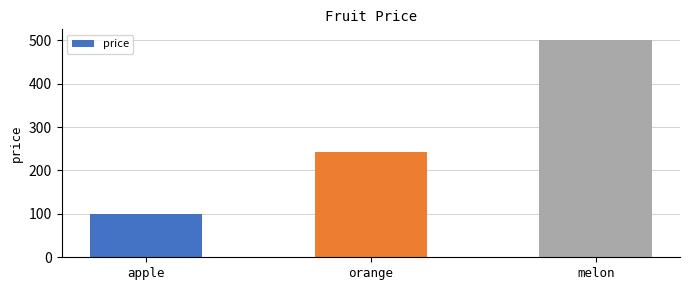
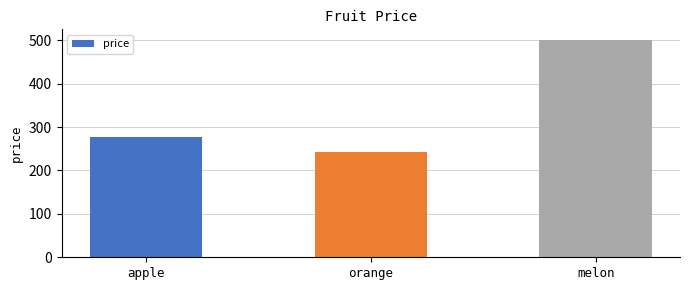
apple: 100 -> 280
